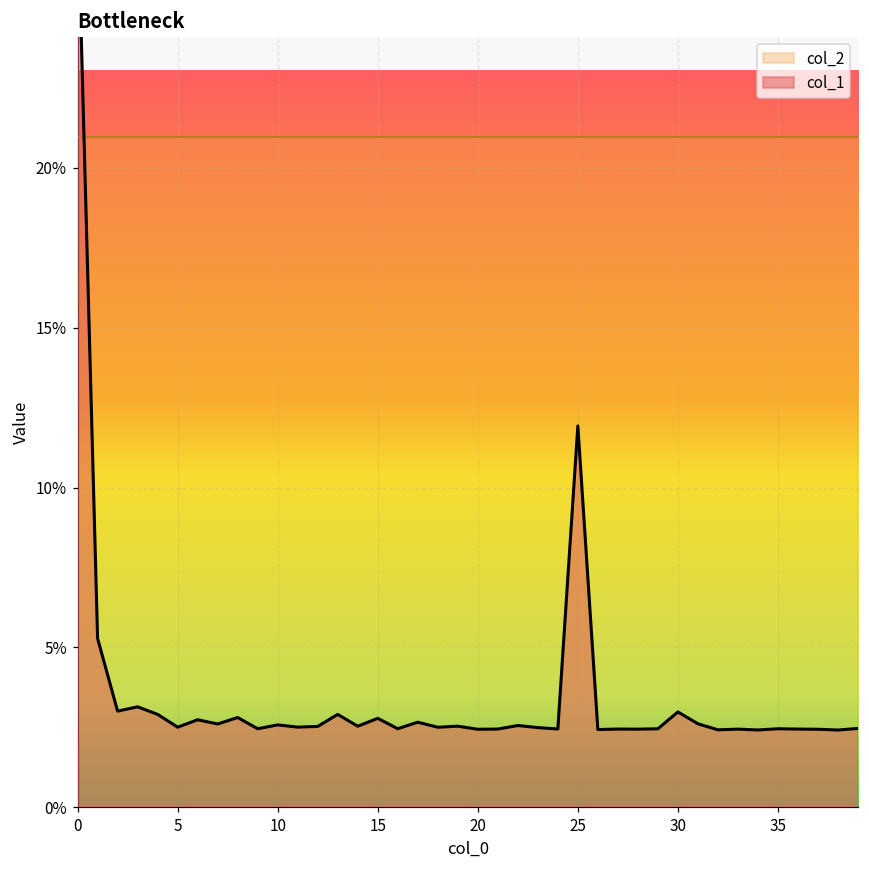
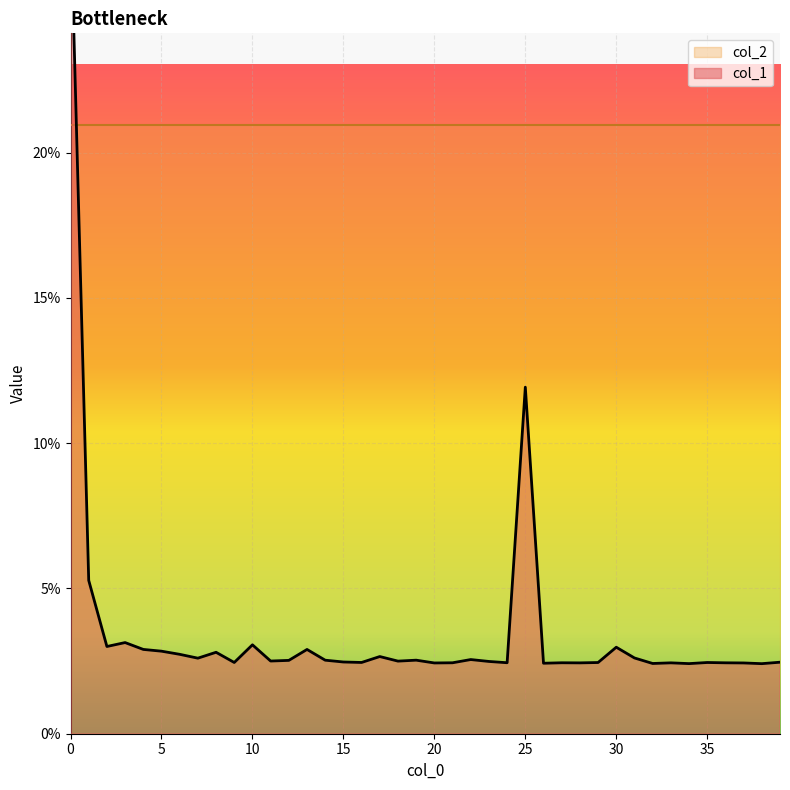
col_1, 5: 2.5% -> 2.8%
col_1, 10: 2.6% -> 3.1%
col_1, 15: 2.8% -> 2.5%
